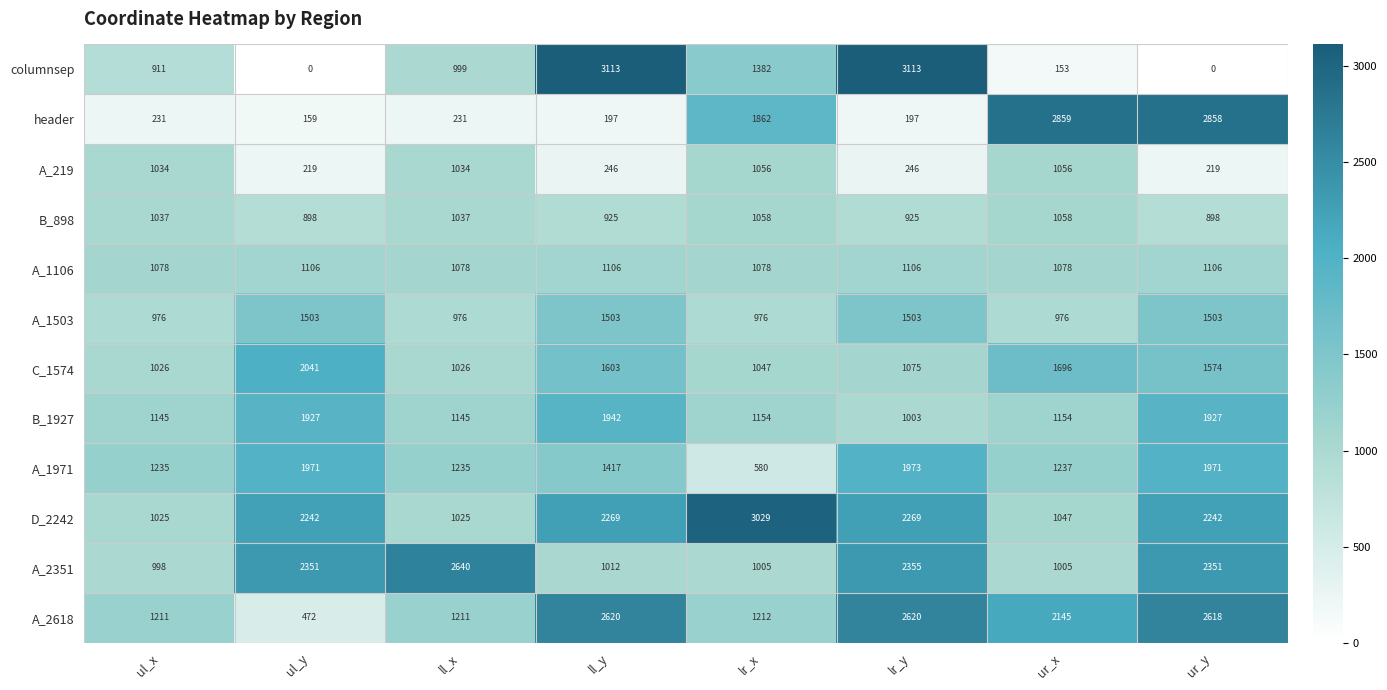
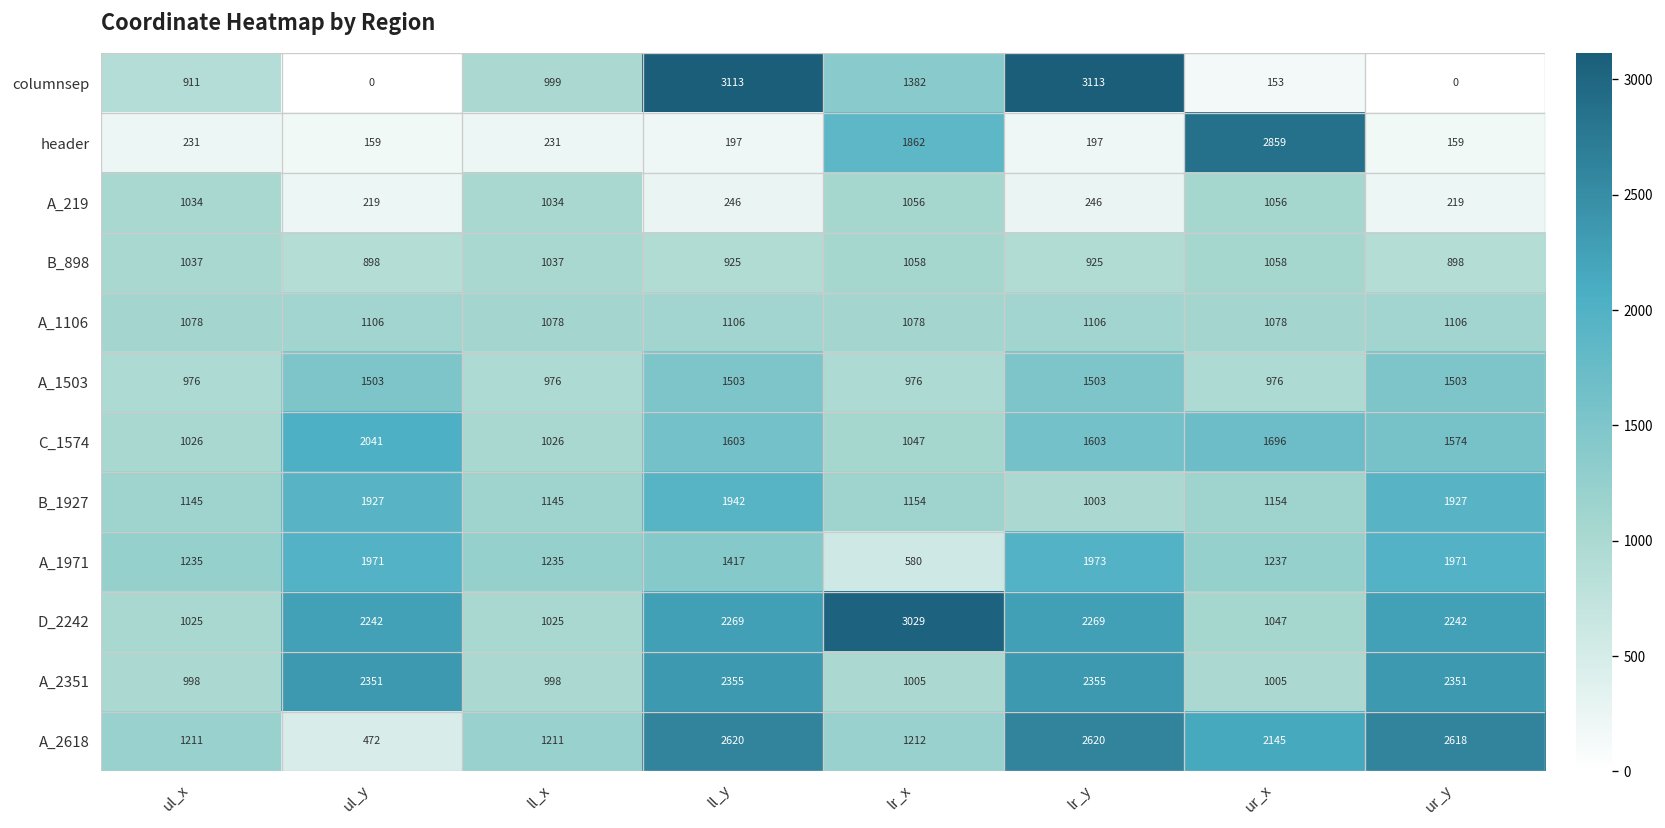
header, ur_y: 2858 -> 159
C_1574, lr_y: 1075 -> 1603
A_2351, ll_x: 2640 -> 998
A_2351, ll_y: 1012 -> 2355
